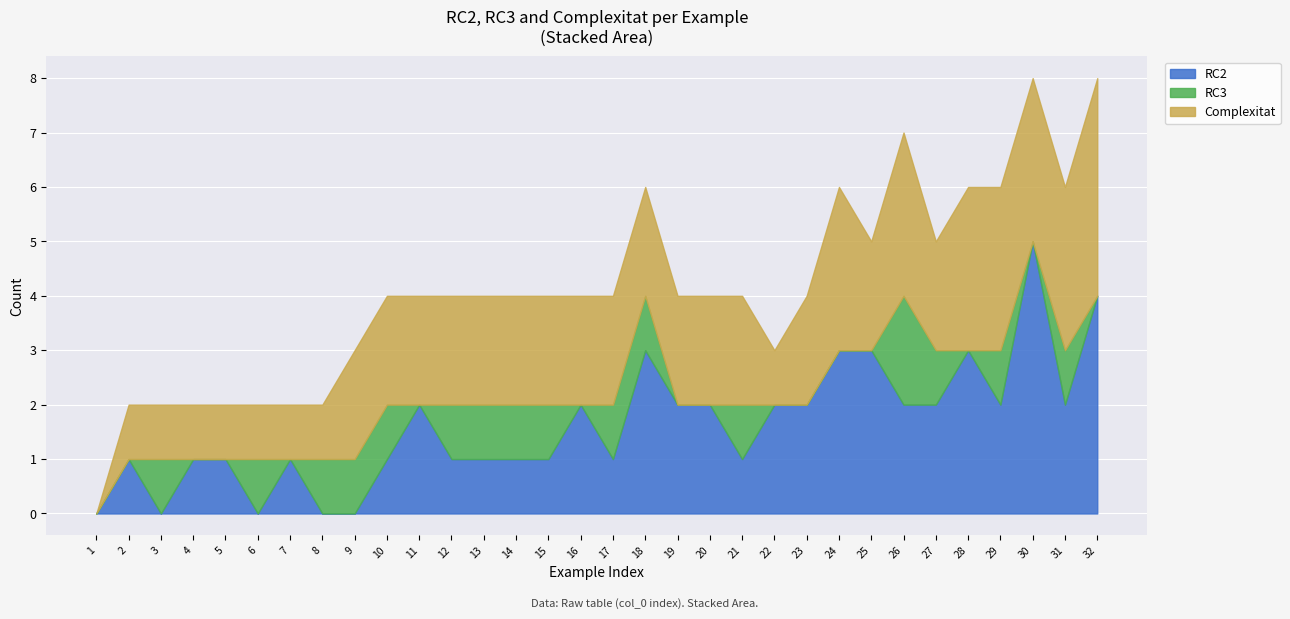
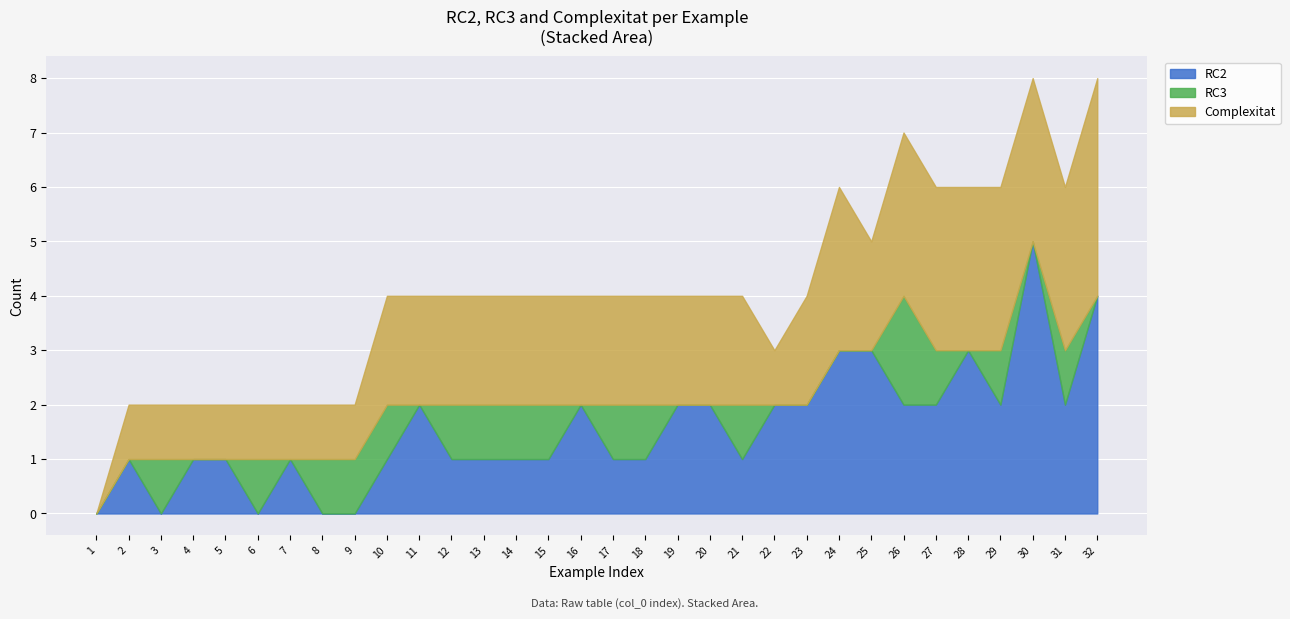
Complexitat, 9: 2 -> 1
RC2, 18: 3 -> 1
Complexitat, 27: 2 -> 3
